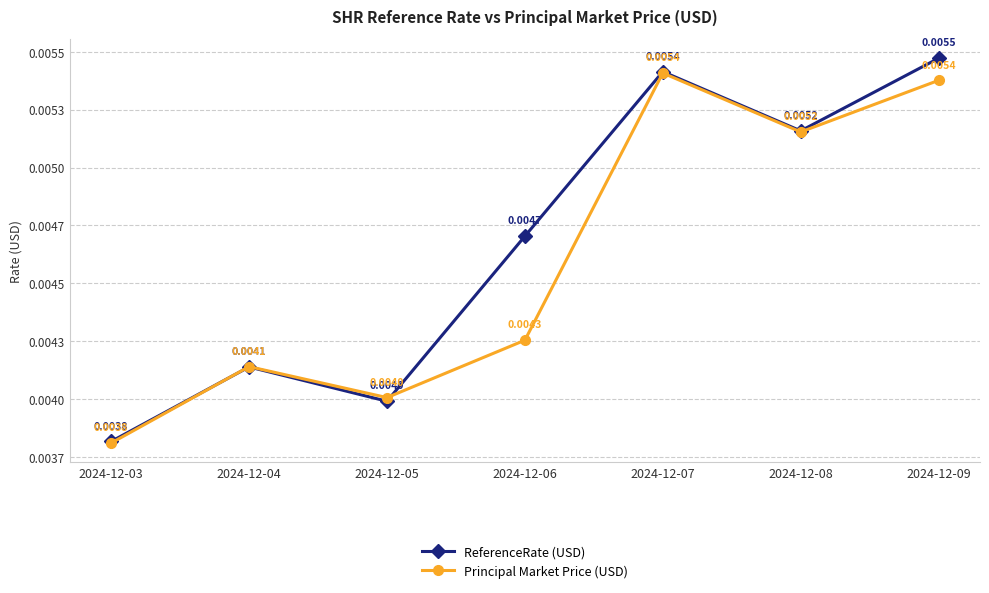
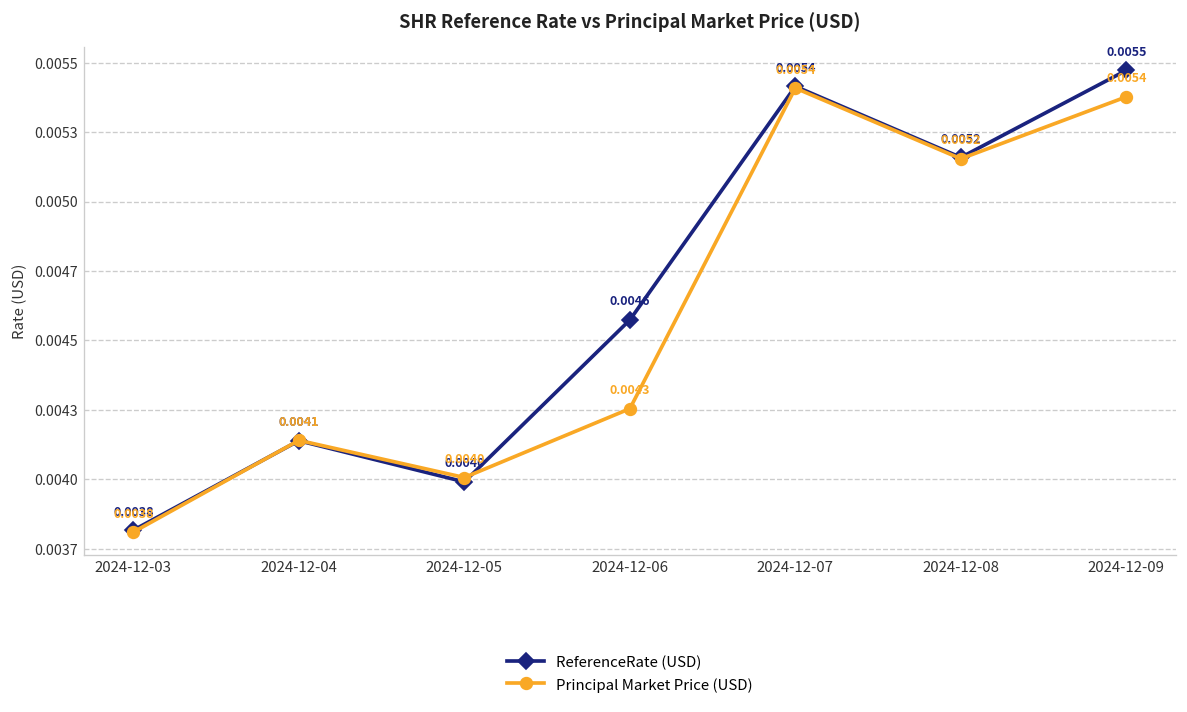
ReferenceRate (USD), 2024-12-06: 0.0047 -> 0.0046
